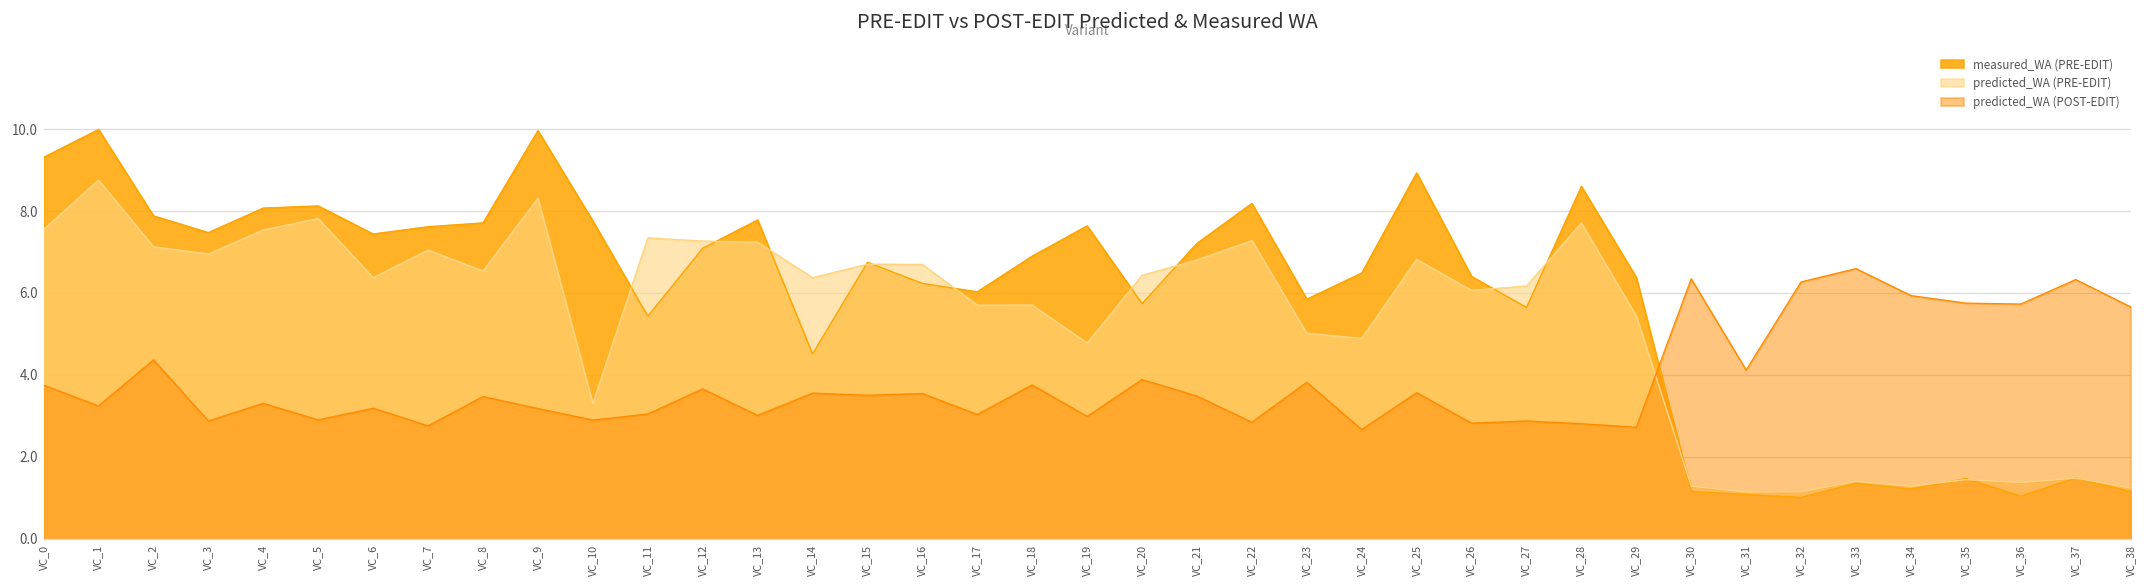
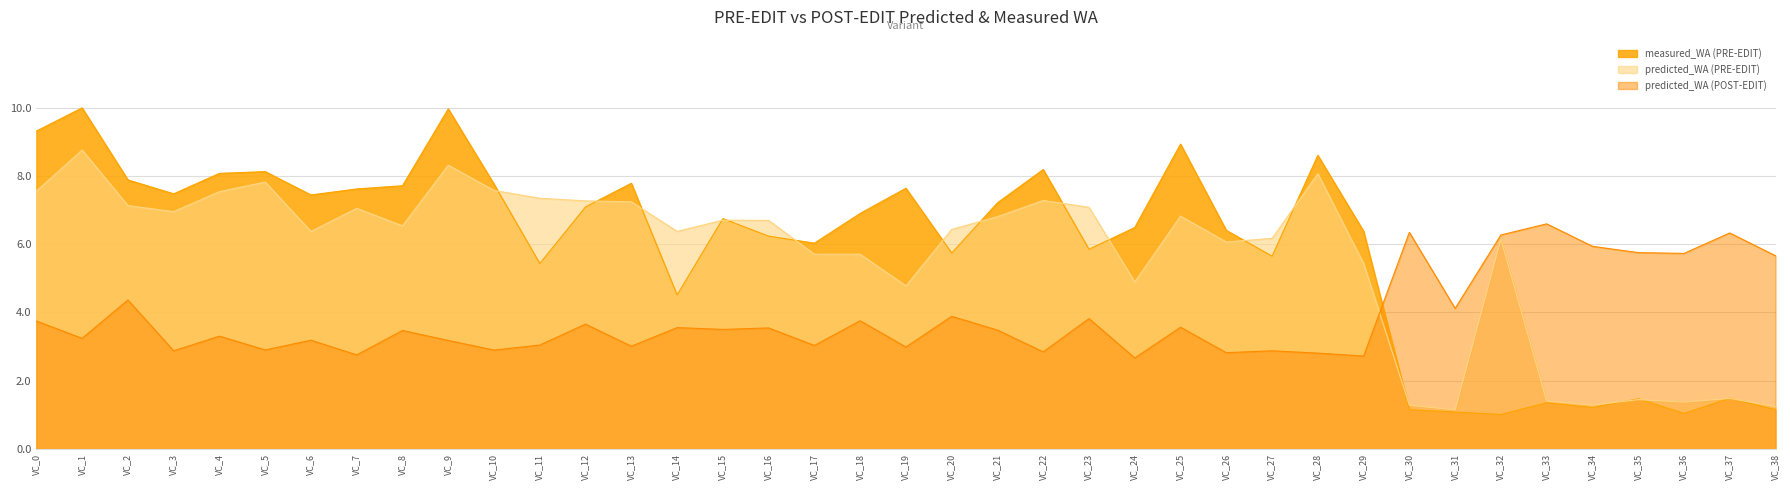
predicted_WA (PRE-EDIT), VC_10: 3.3 -> 7.6
predicted_WA (PRE-EDIT), VC_23: 5.0 -> 7.1
predicted_WA (PRE-EDIT), VC_28: 7.7 -> 8.1
predicted_WA (PRE-EDIT), VC_32: 1.1 -> 6.1
